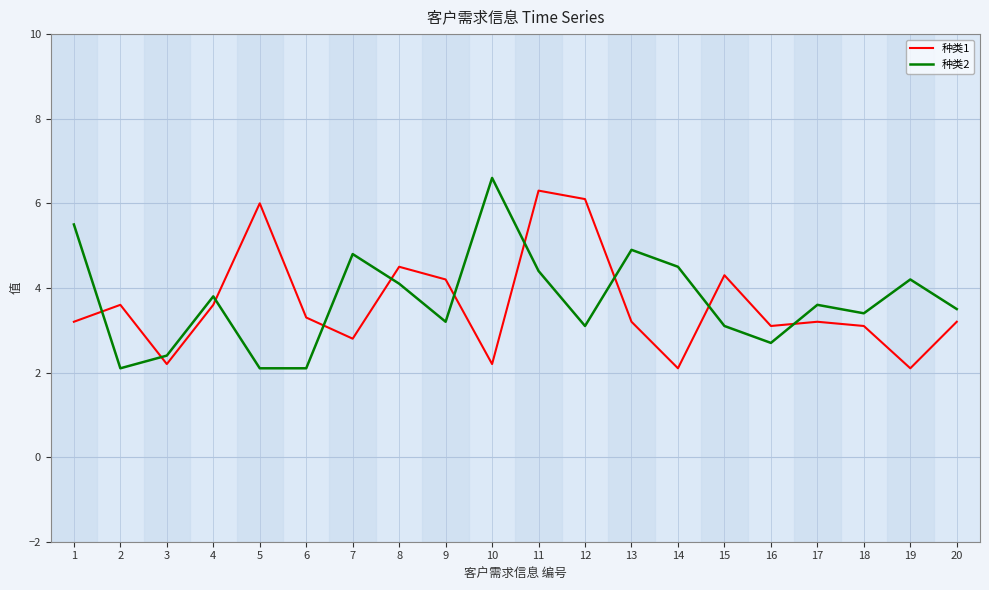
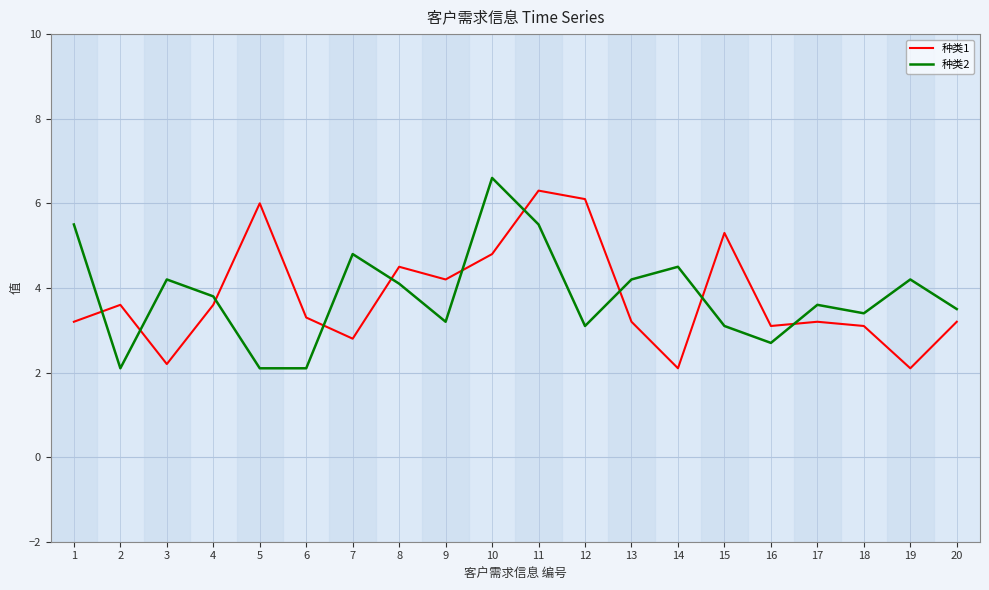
种类2, 3: 2.4 -> 4.2
种类1, 10: 2.2 -> 4.8
种类2, 11: 4.4 -> 5.5
种类2, 13: 4.9 -> 4.2
种类1, 15: 4.3 -> 5.3
